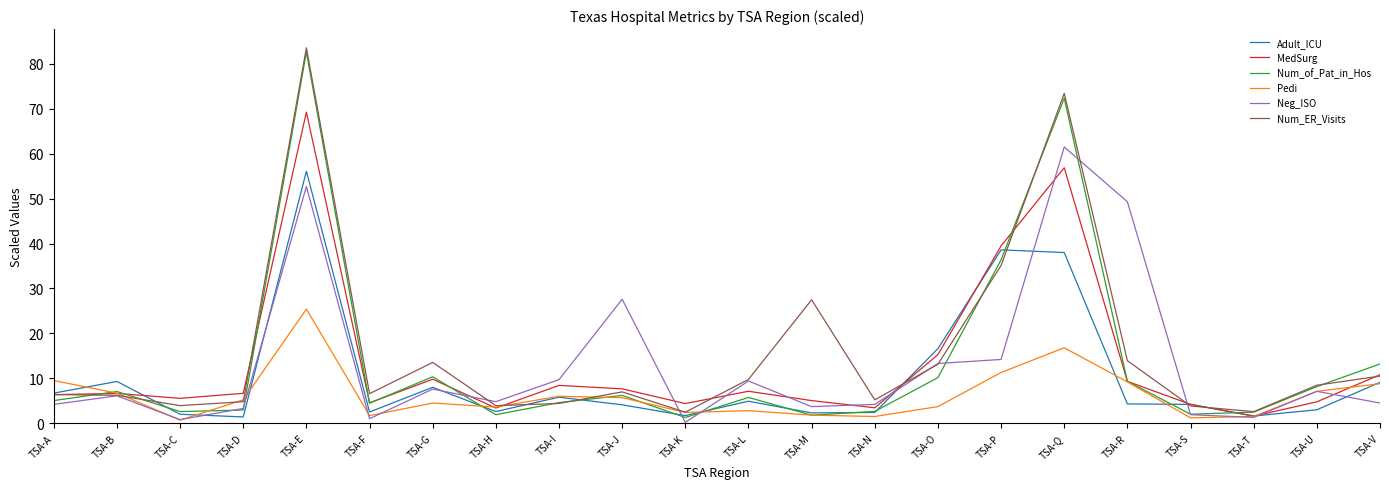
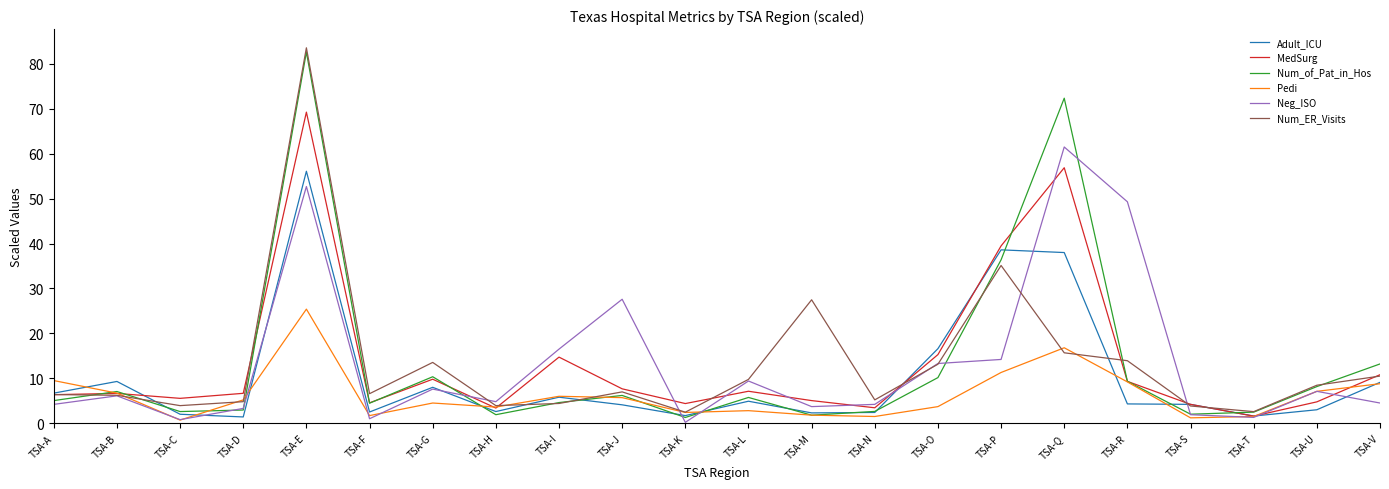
MedSurg, TSA-I: 8 -> 15
Neg_ISO, TSA-I: 10 -> 17
Num_ER_Visits, TSA-Q: 73 -> 16
